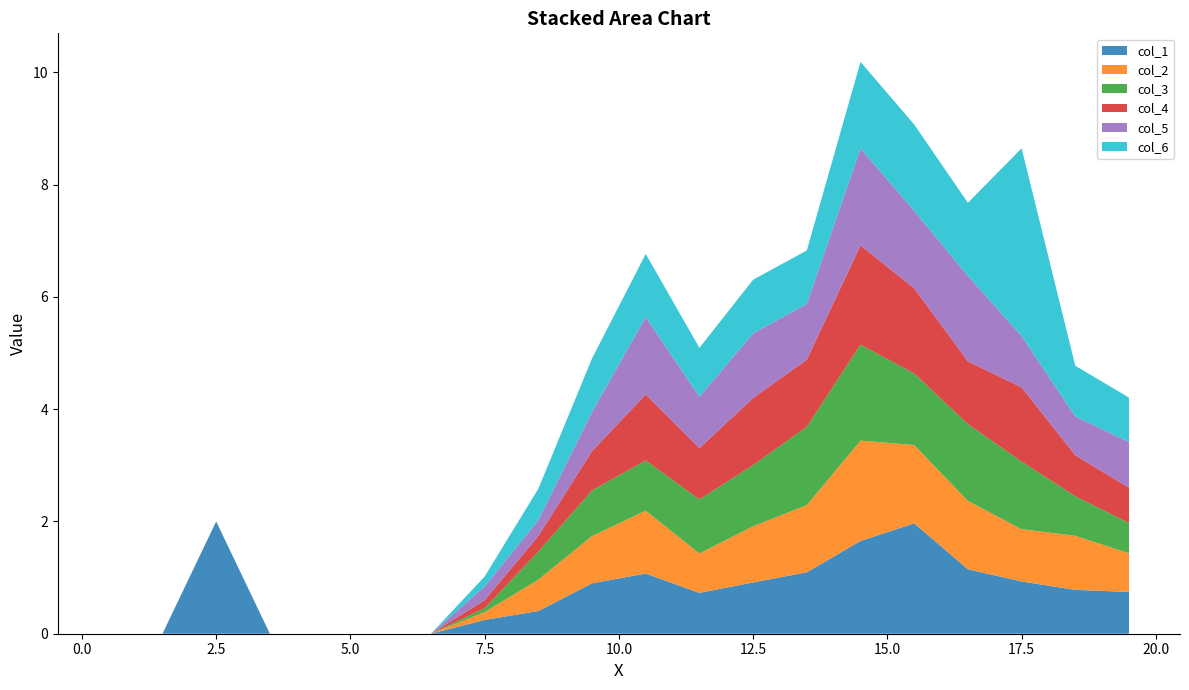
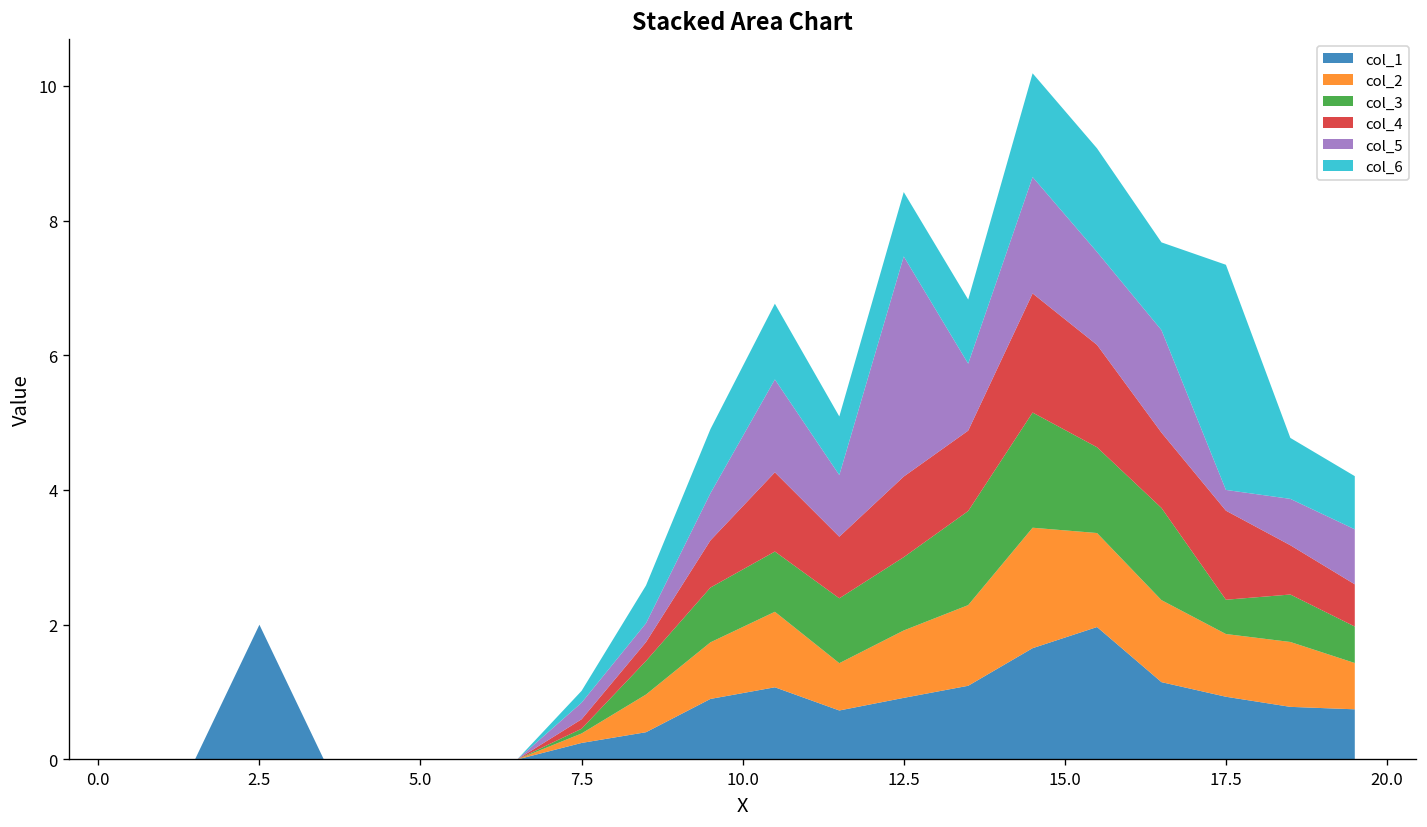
col_5, 12.5: 1.2 -> 3.3
col_3, 17.5: 1.2 -> 0.5
col_5, 17.5: 0.9 -> 0.3
